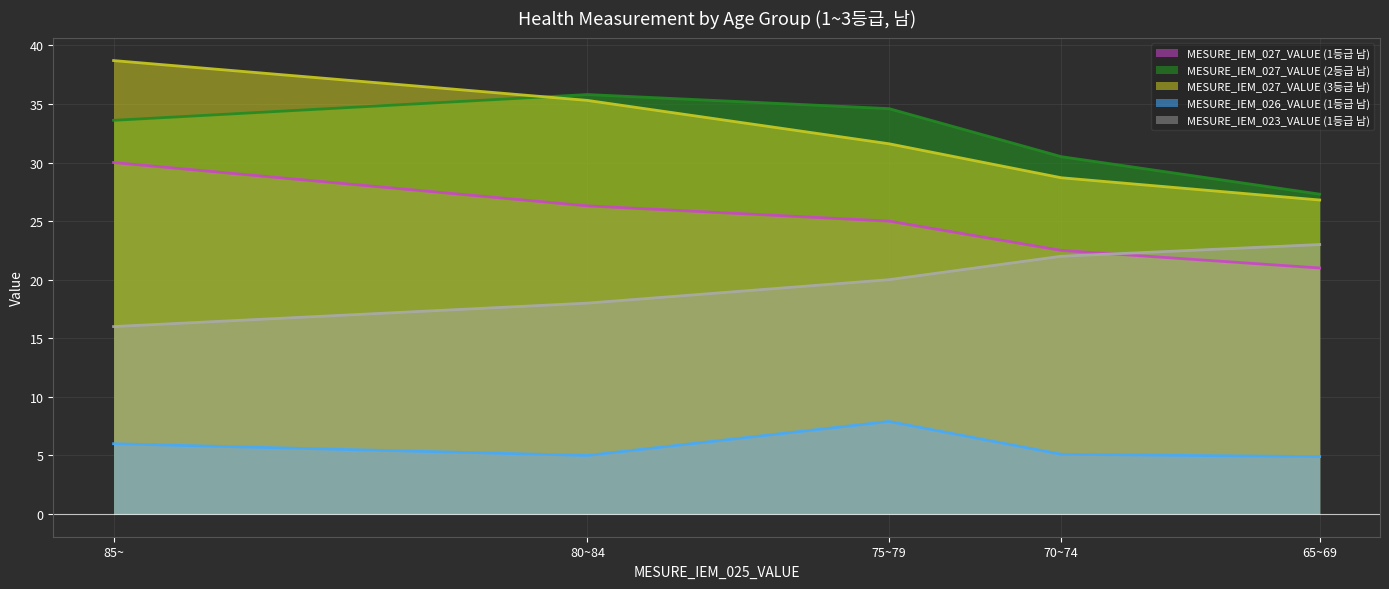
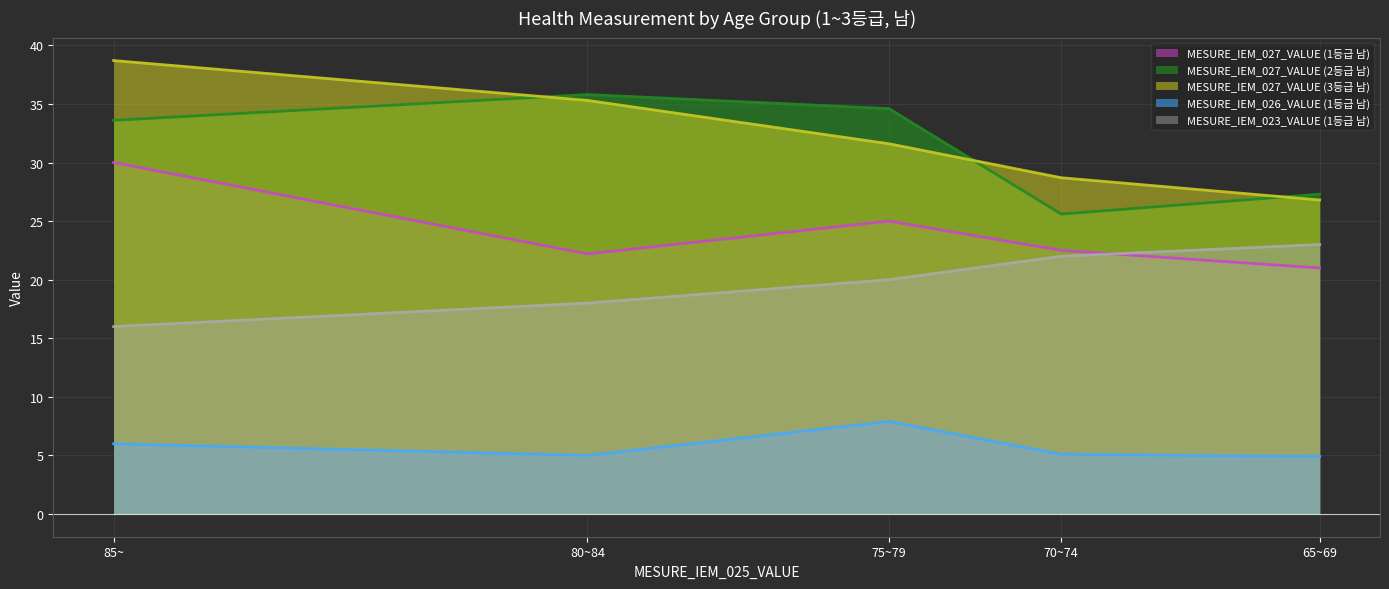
MESURE_IEM_027_VALUE (1등급 남), 80~84: 26.3 -> 22.2
MESURE_IEM_027_VALUE (2등급 남), 70~74: 30.5 -> 25.6
